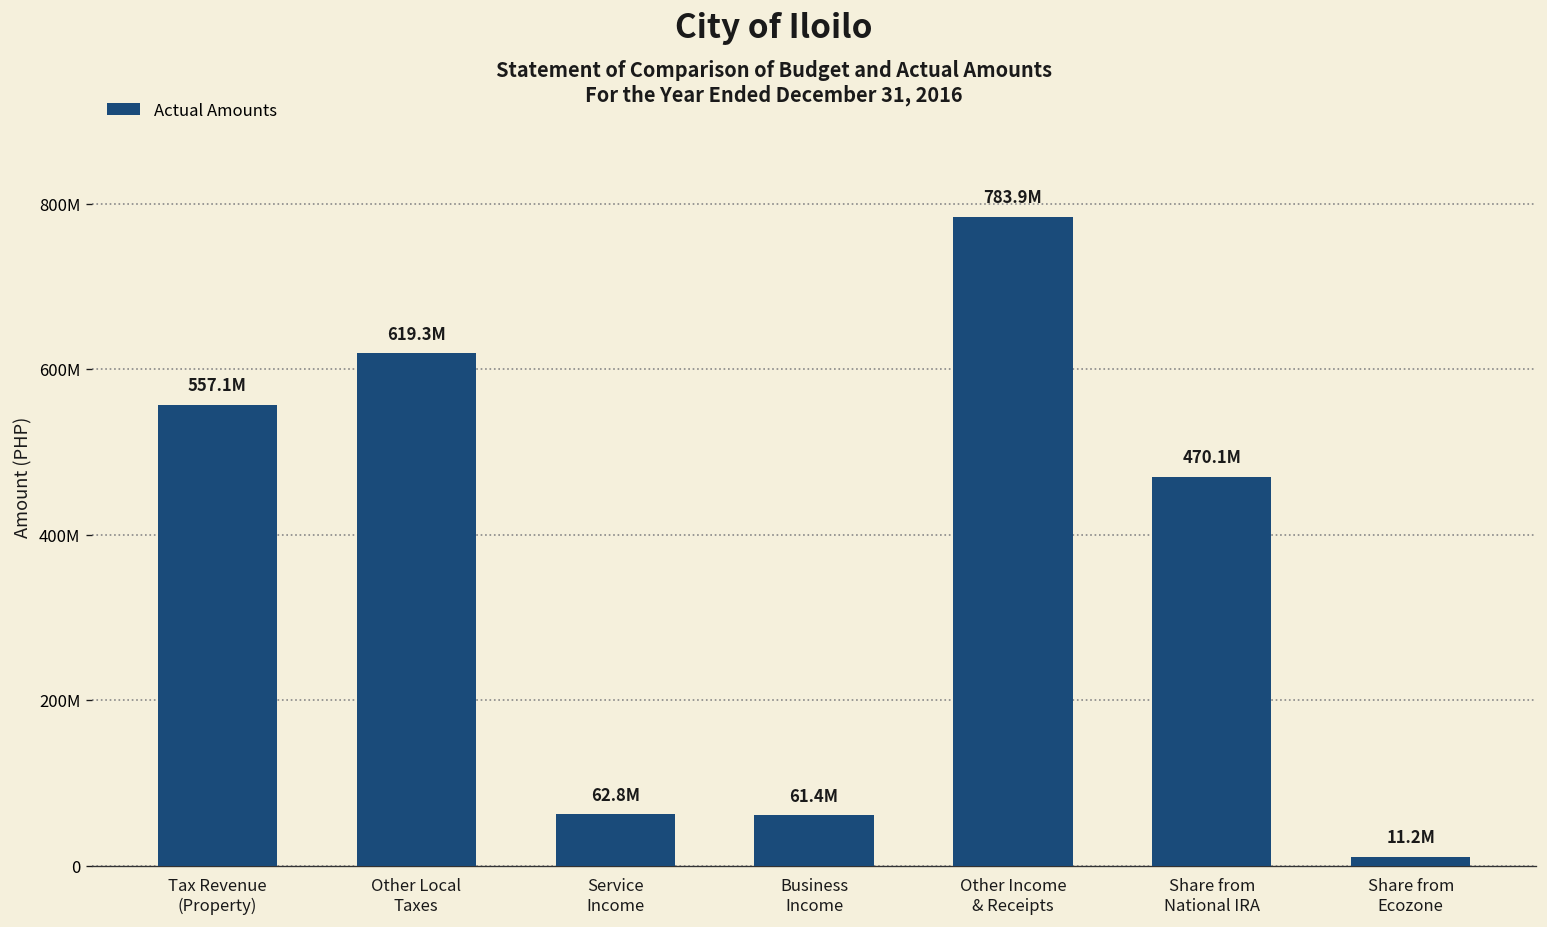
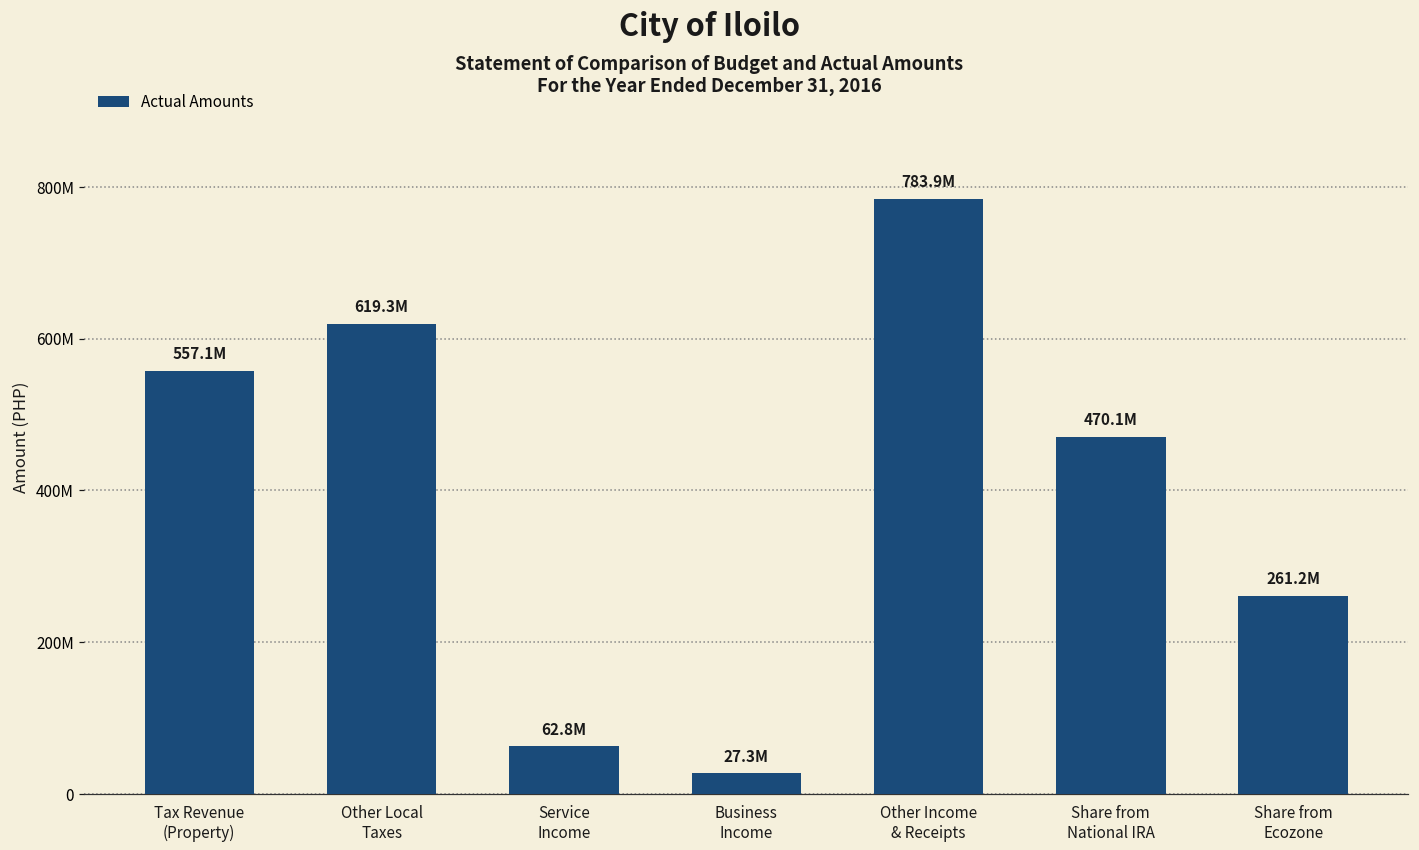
Business Income: 61.4M -> 27.3M
Share from Ecozone: 11.2M -> 261.2M
